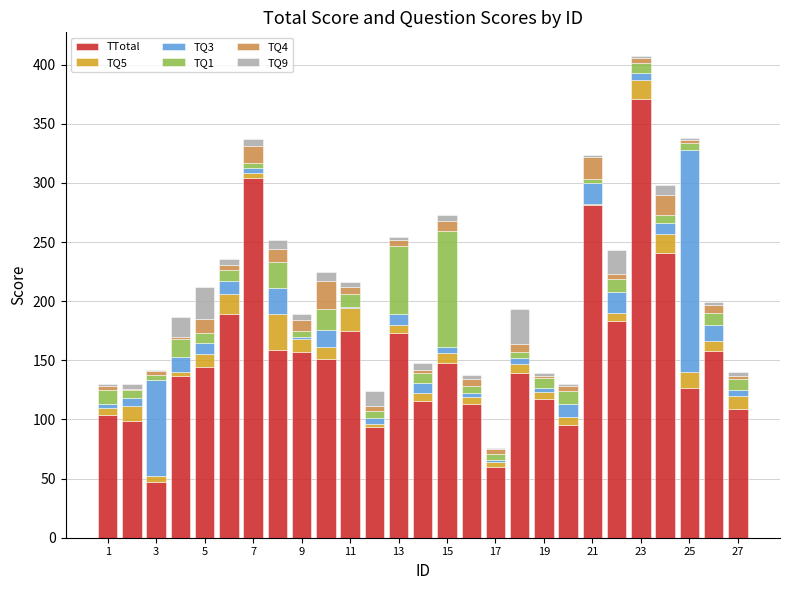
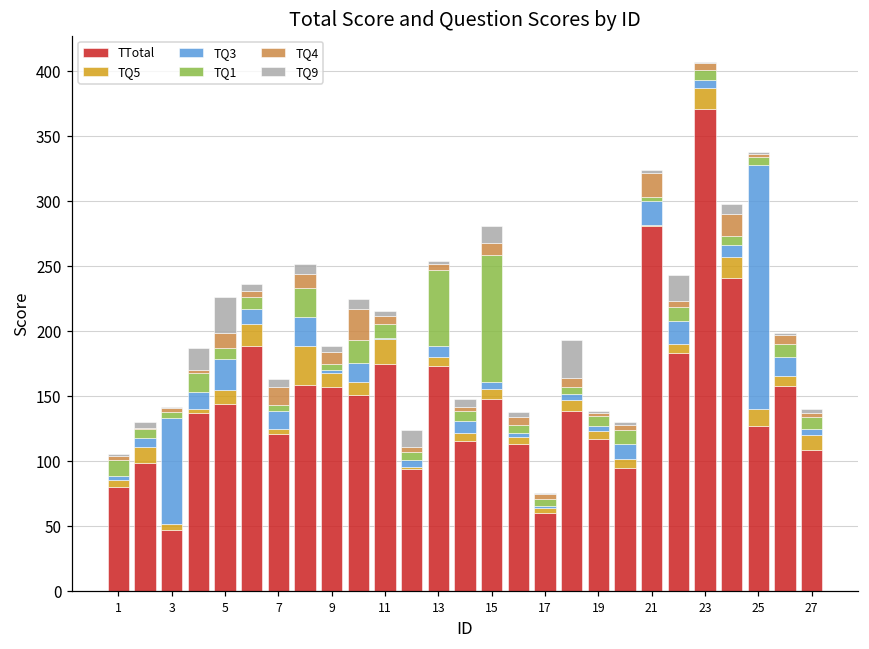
TTotal, 1: 104 -> 80
TQ3, 5: 10 -> 24
TTotal, 7: 304 -> 121
TQ3, 7: 5 -> 14
TQ9, 15: 5 -> 13
